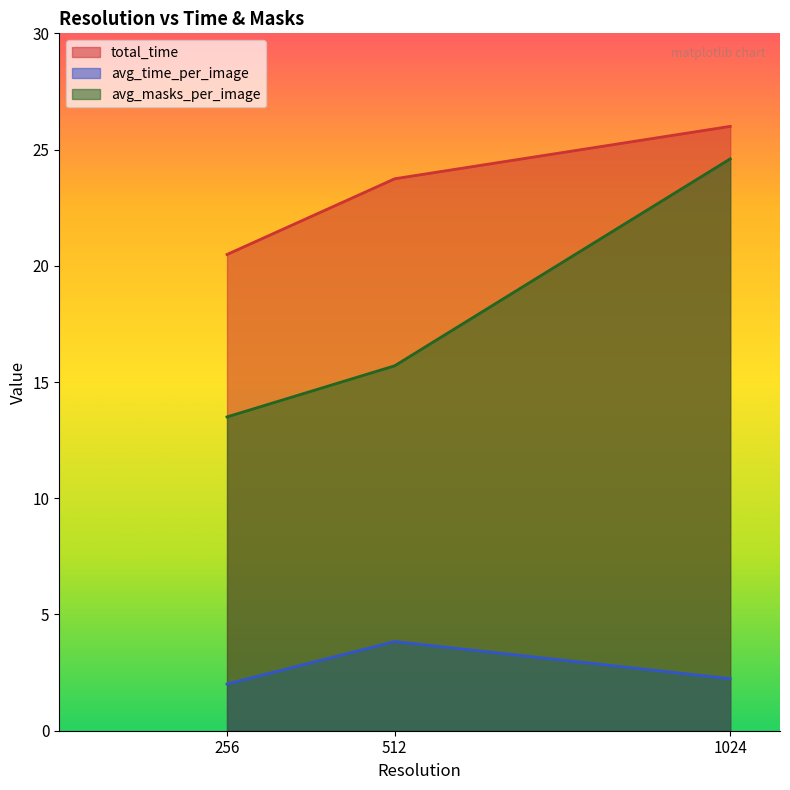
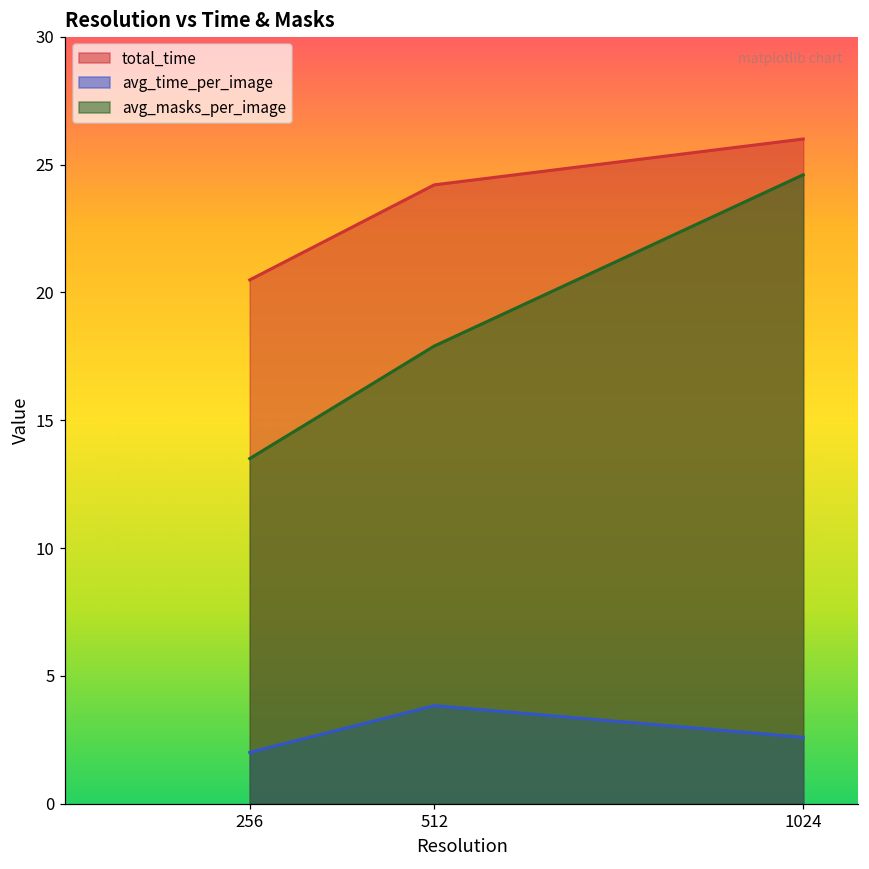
total_time, 512: 23.7 -> 24.2
avg_masks_per_image, 512: 15.7 -> 17.9
avg_time_per_image, 1024: 2.2 -> 2.6
